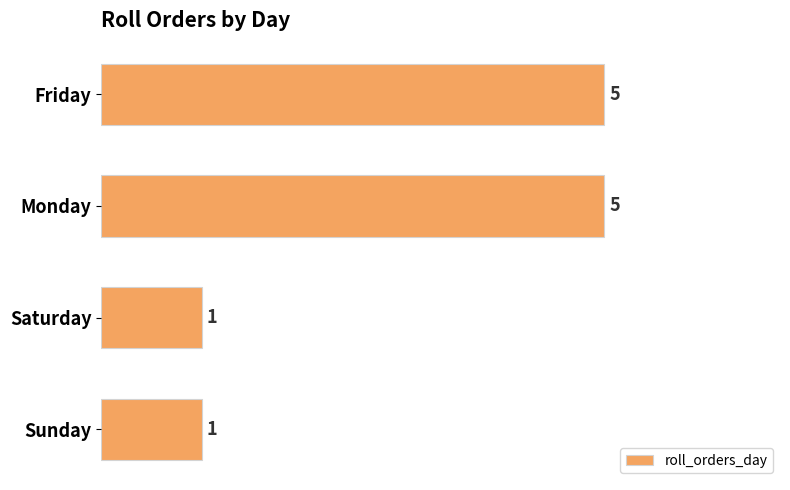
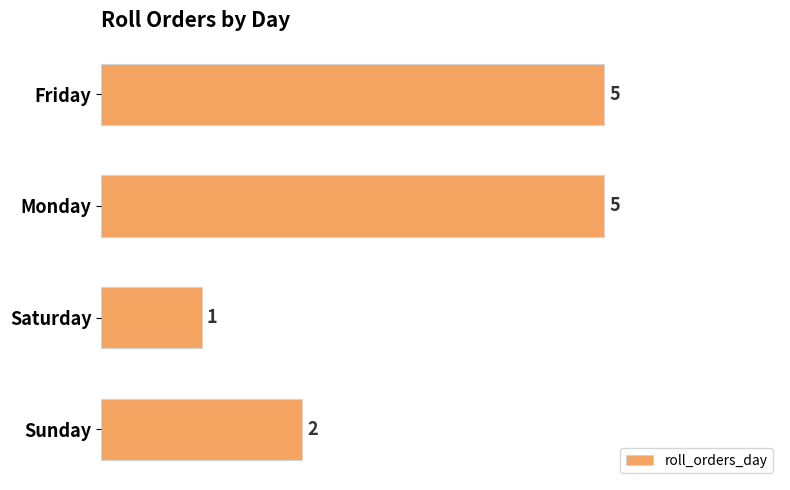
Sunday: 1 -> 2
